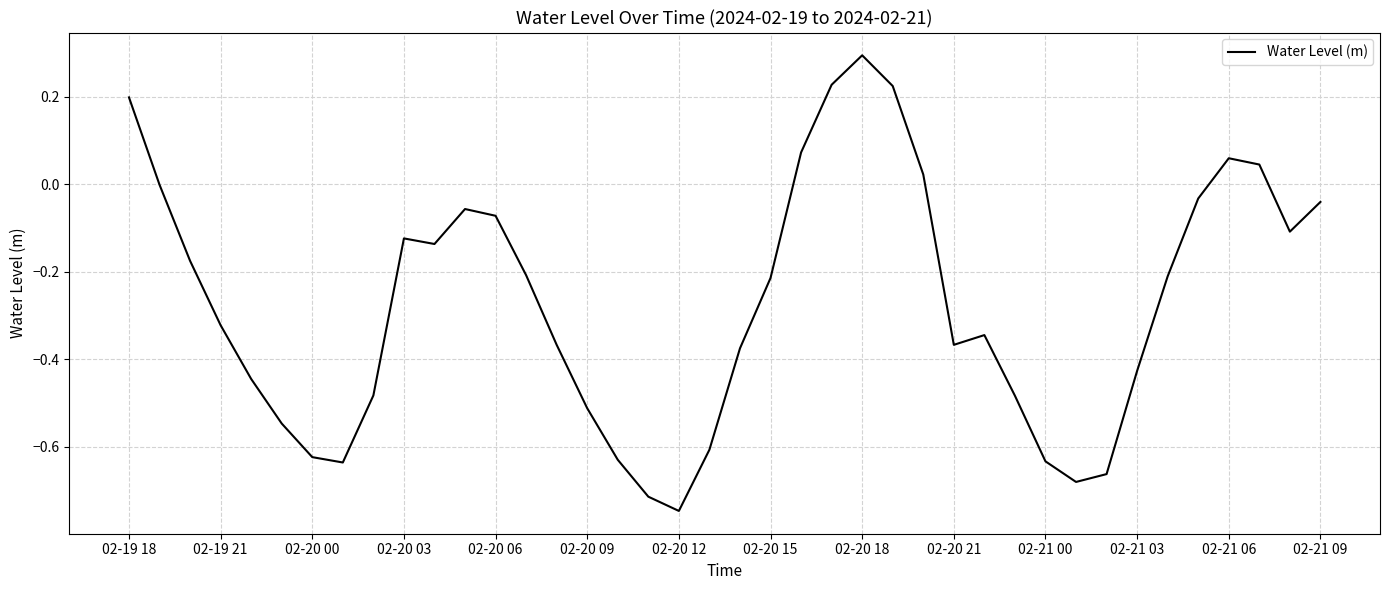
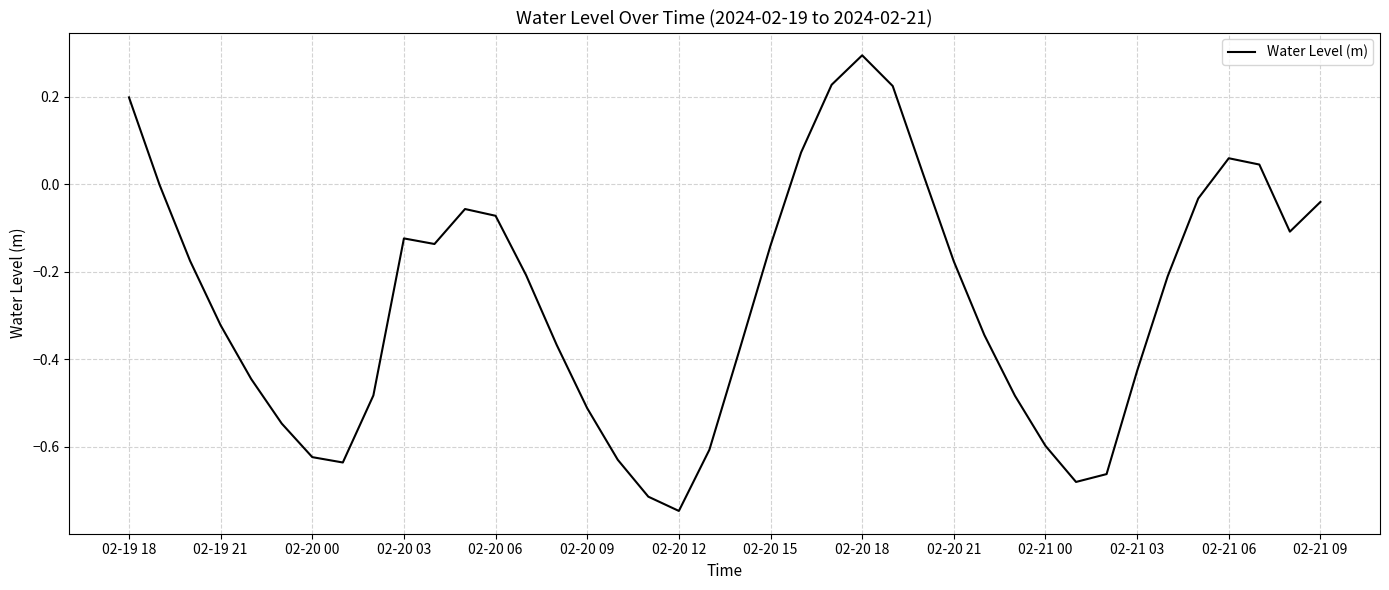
02-20 15: -0.21 -> -0.14
02-20 21: -0.37 -> -0.18
02-21 00: -0.63 -> -0.60
